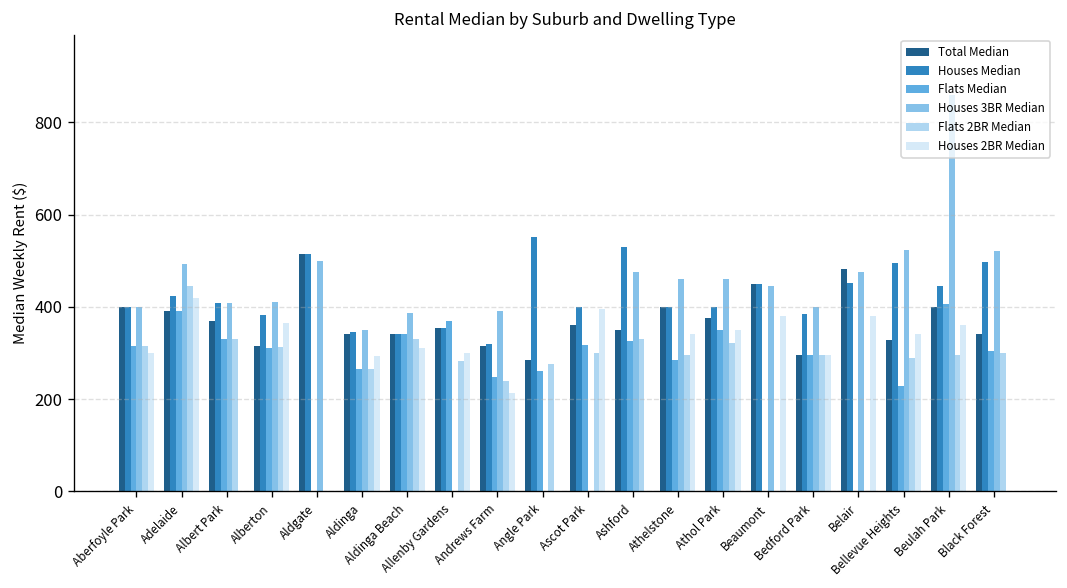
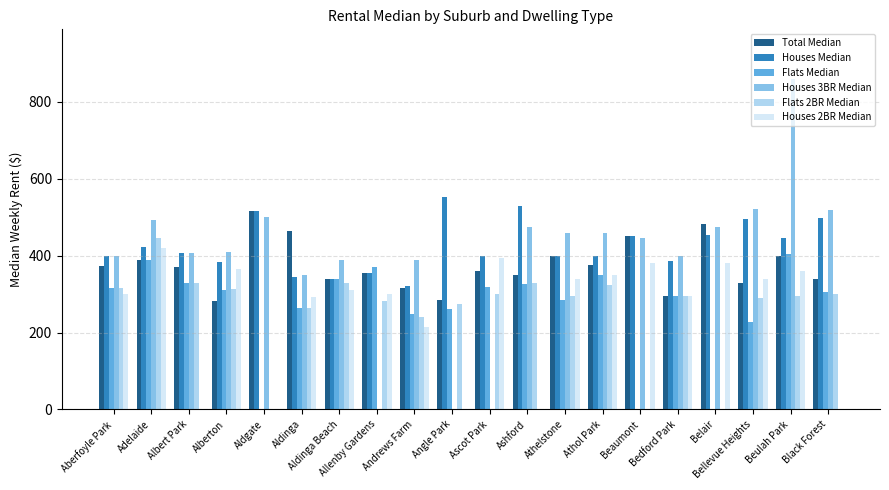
Total Median, Aberfoyle Park: 400 -> 370
Total Median, Alberton: 320 -> 280
Total Median, Aldinga: 340 -> 460
